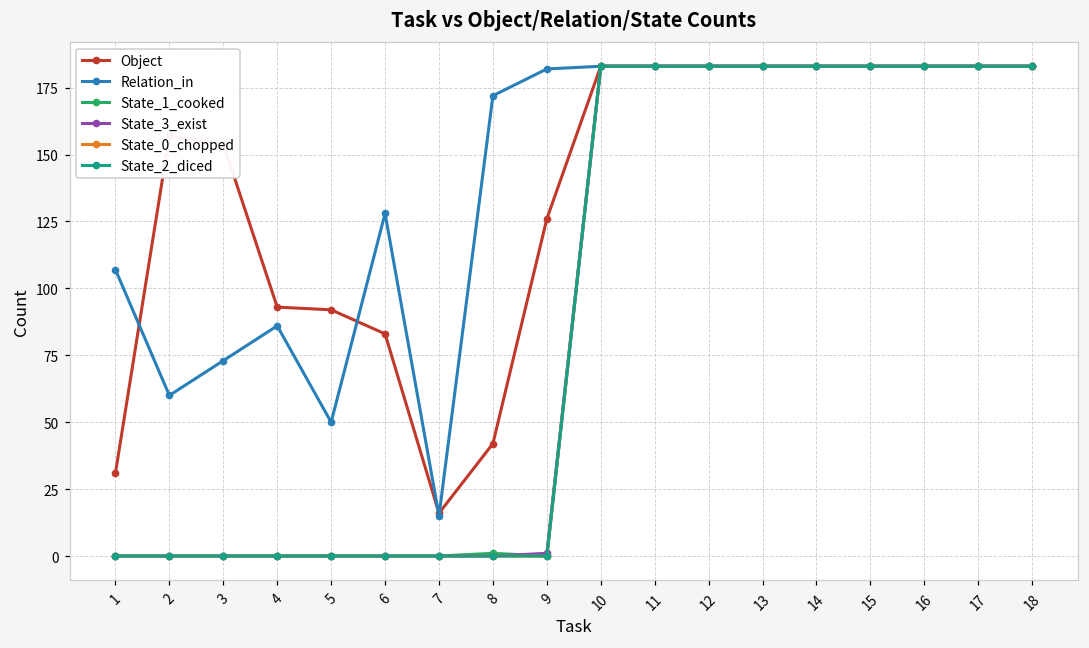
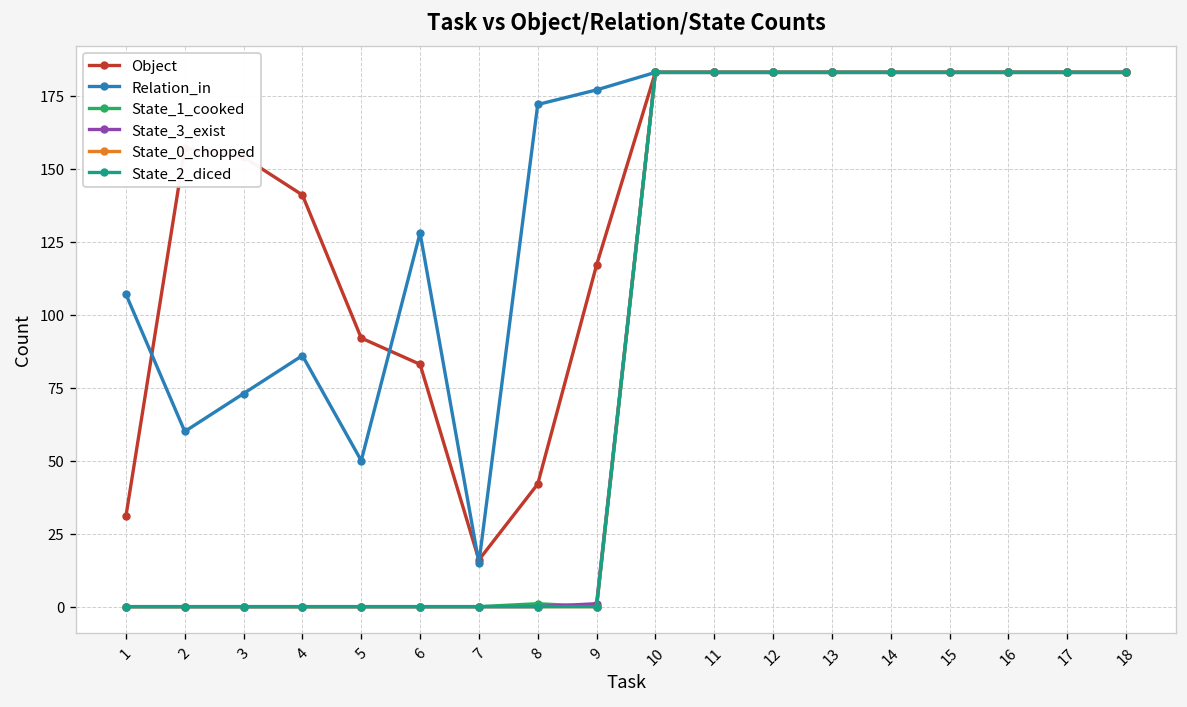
Object, 4: 93 -> 141
Object, 9: 126 -> 117
Relation_in, 9: 182 -> 177
